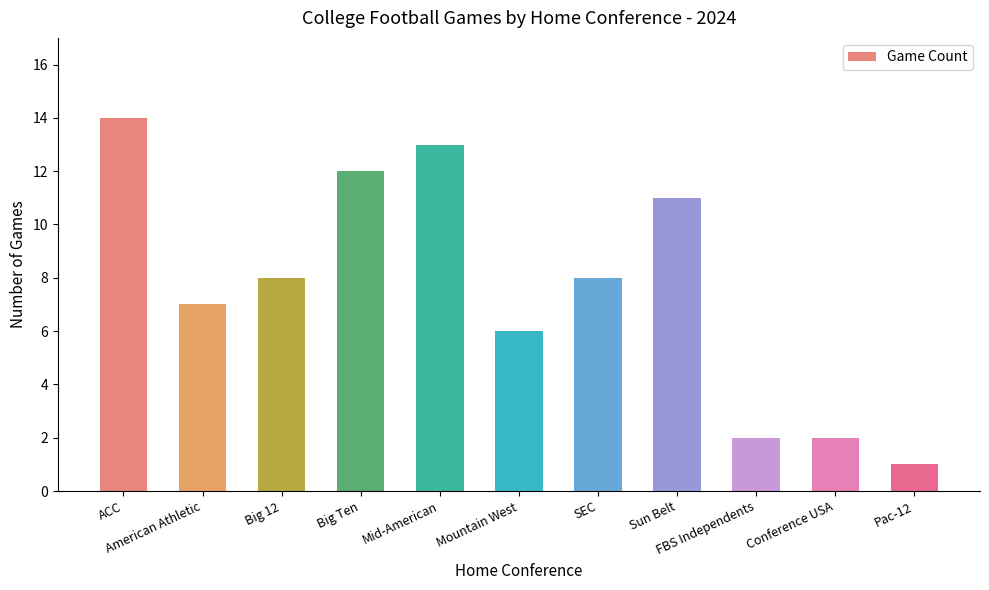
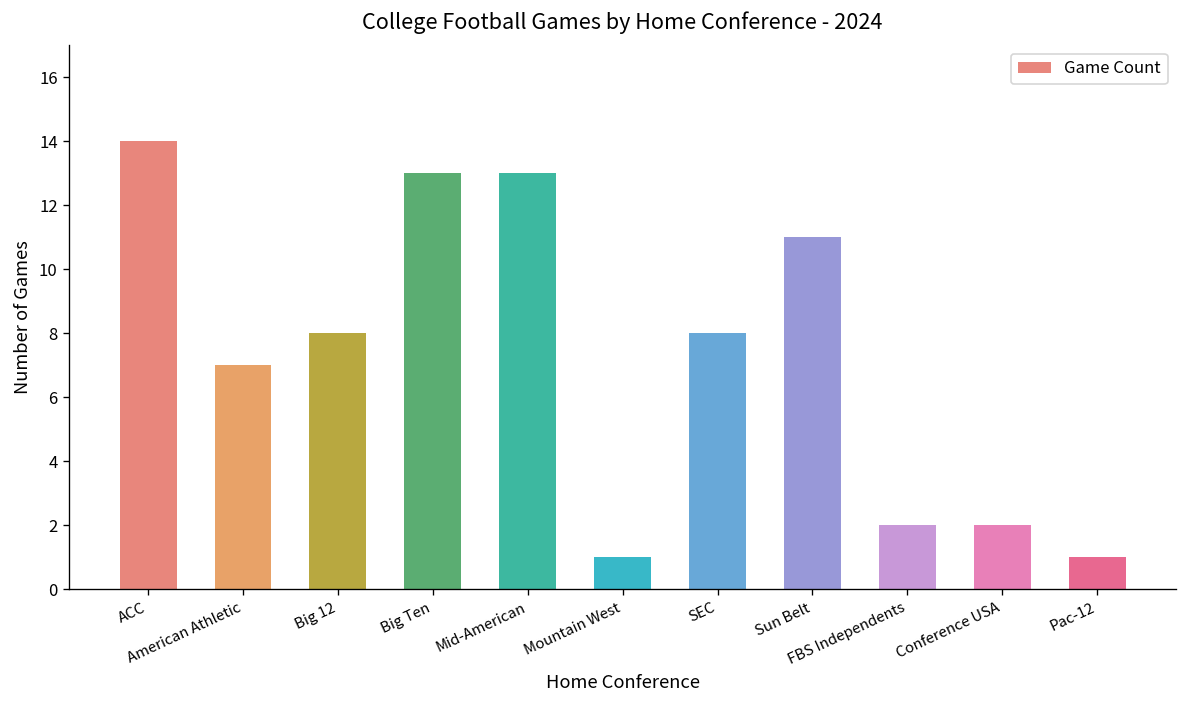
Big Ten: 12 -> 13
Mountain West: 6 -> 1
